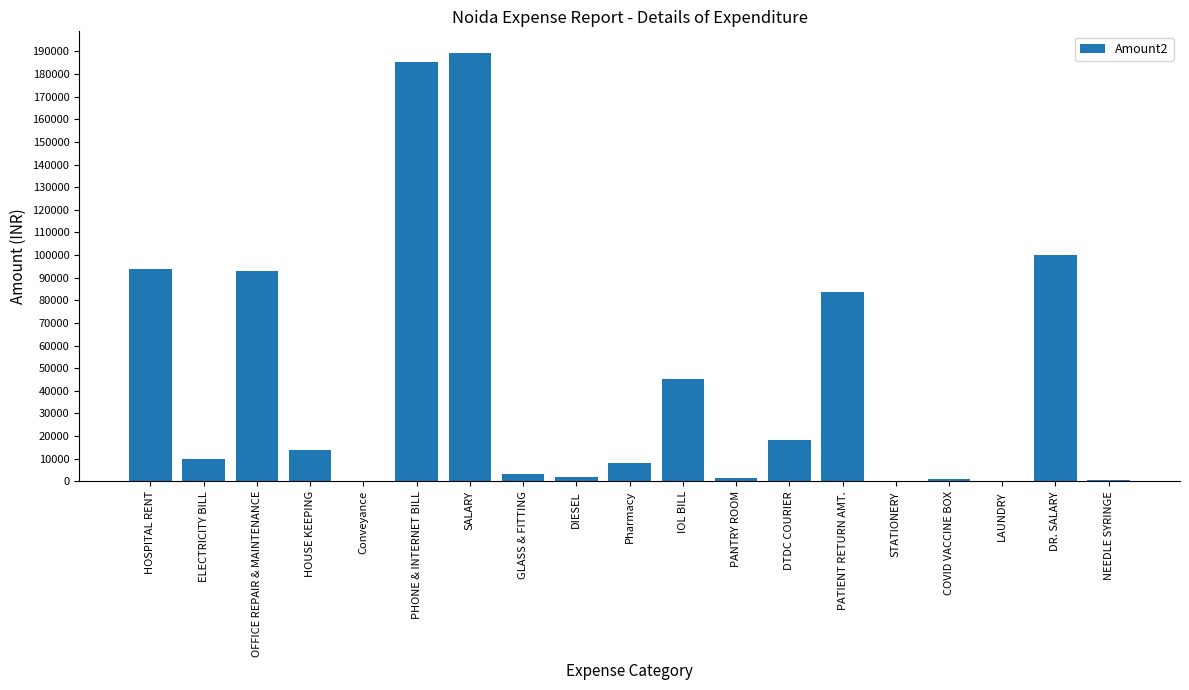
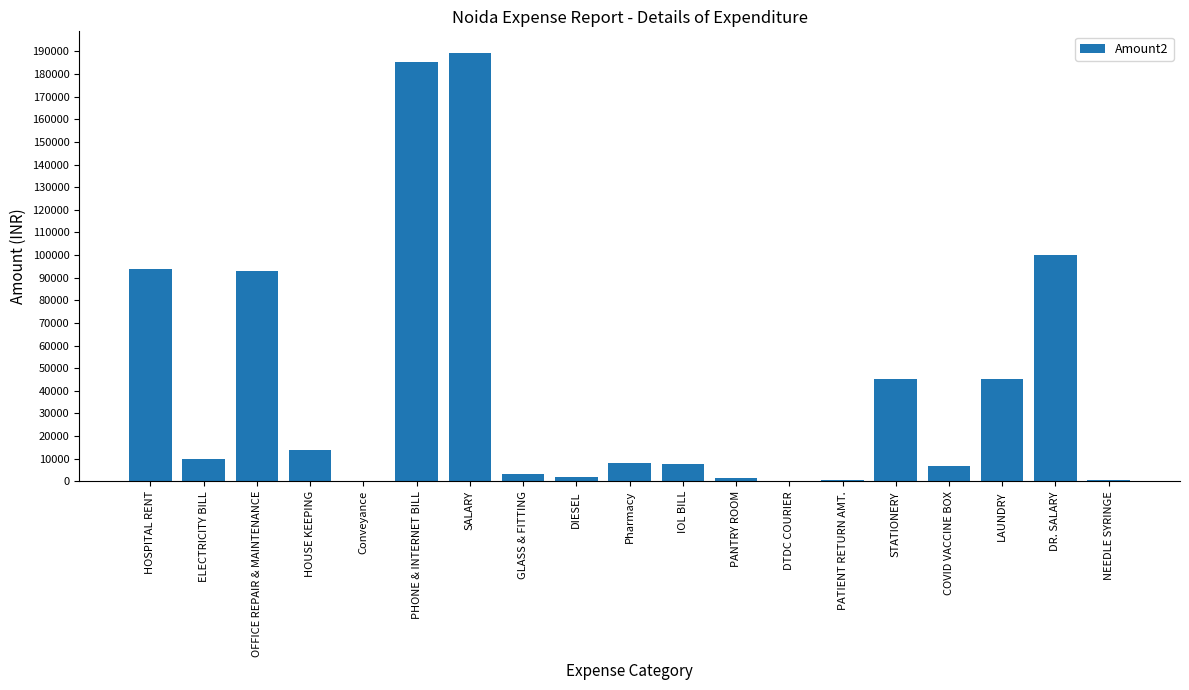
IOL BILL: 45000 -> 8000
DTDC COURIER: 18000 -> 0
PATIENT RETURN AMT.: 84000 -> 1000
STATIONERY: 0 -> 45000
COVID VACCINE BOX: 1000 -> 7000
LAUNDRY: 0 -> 45000
